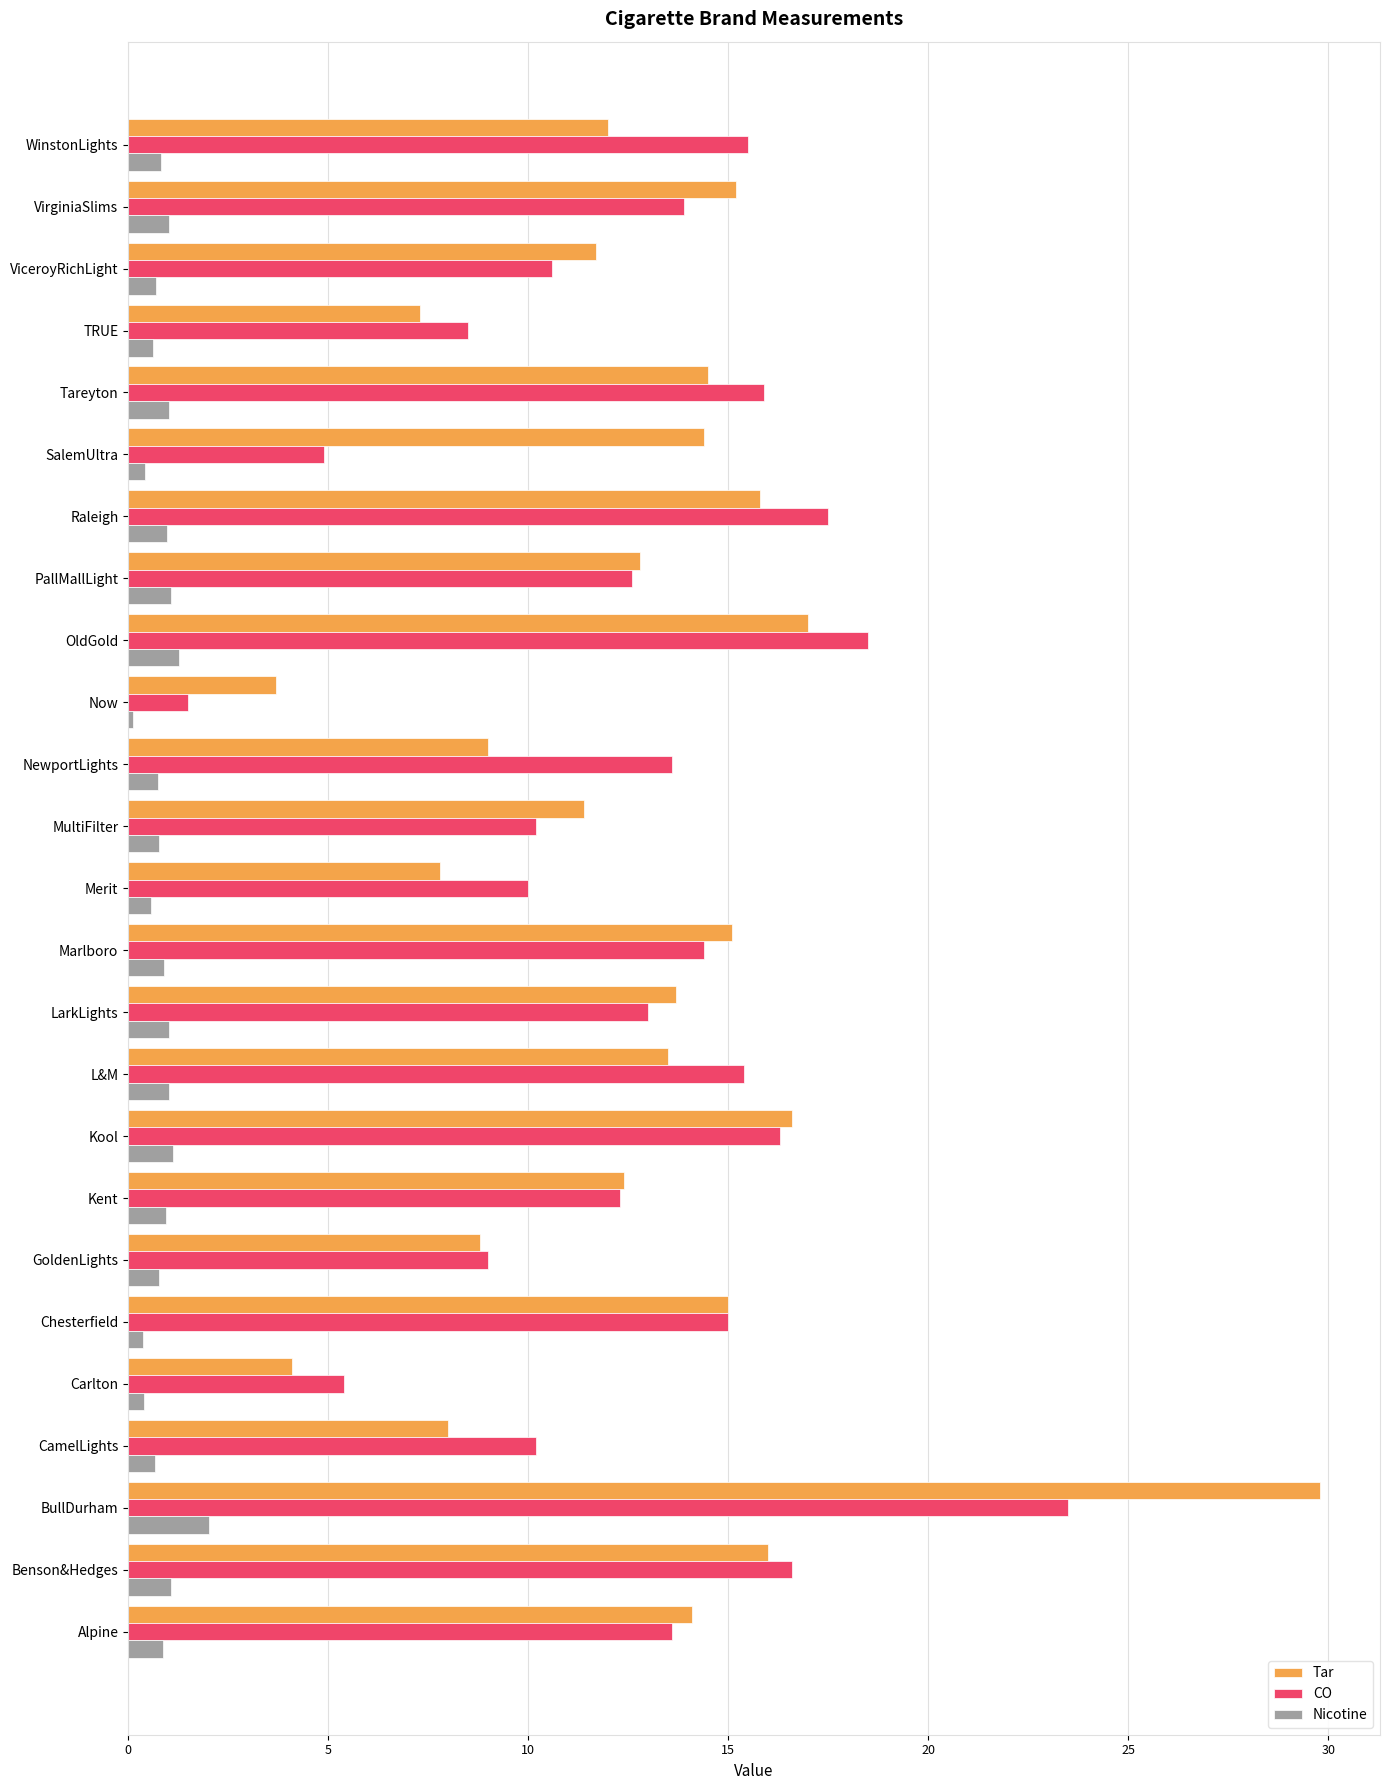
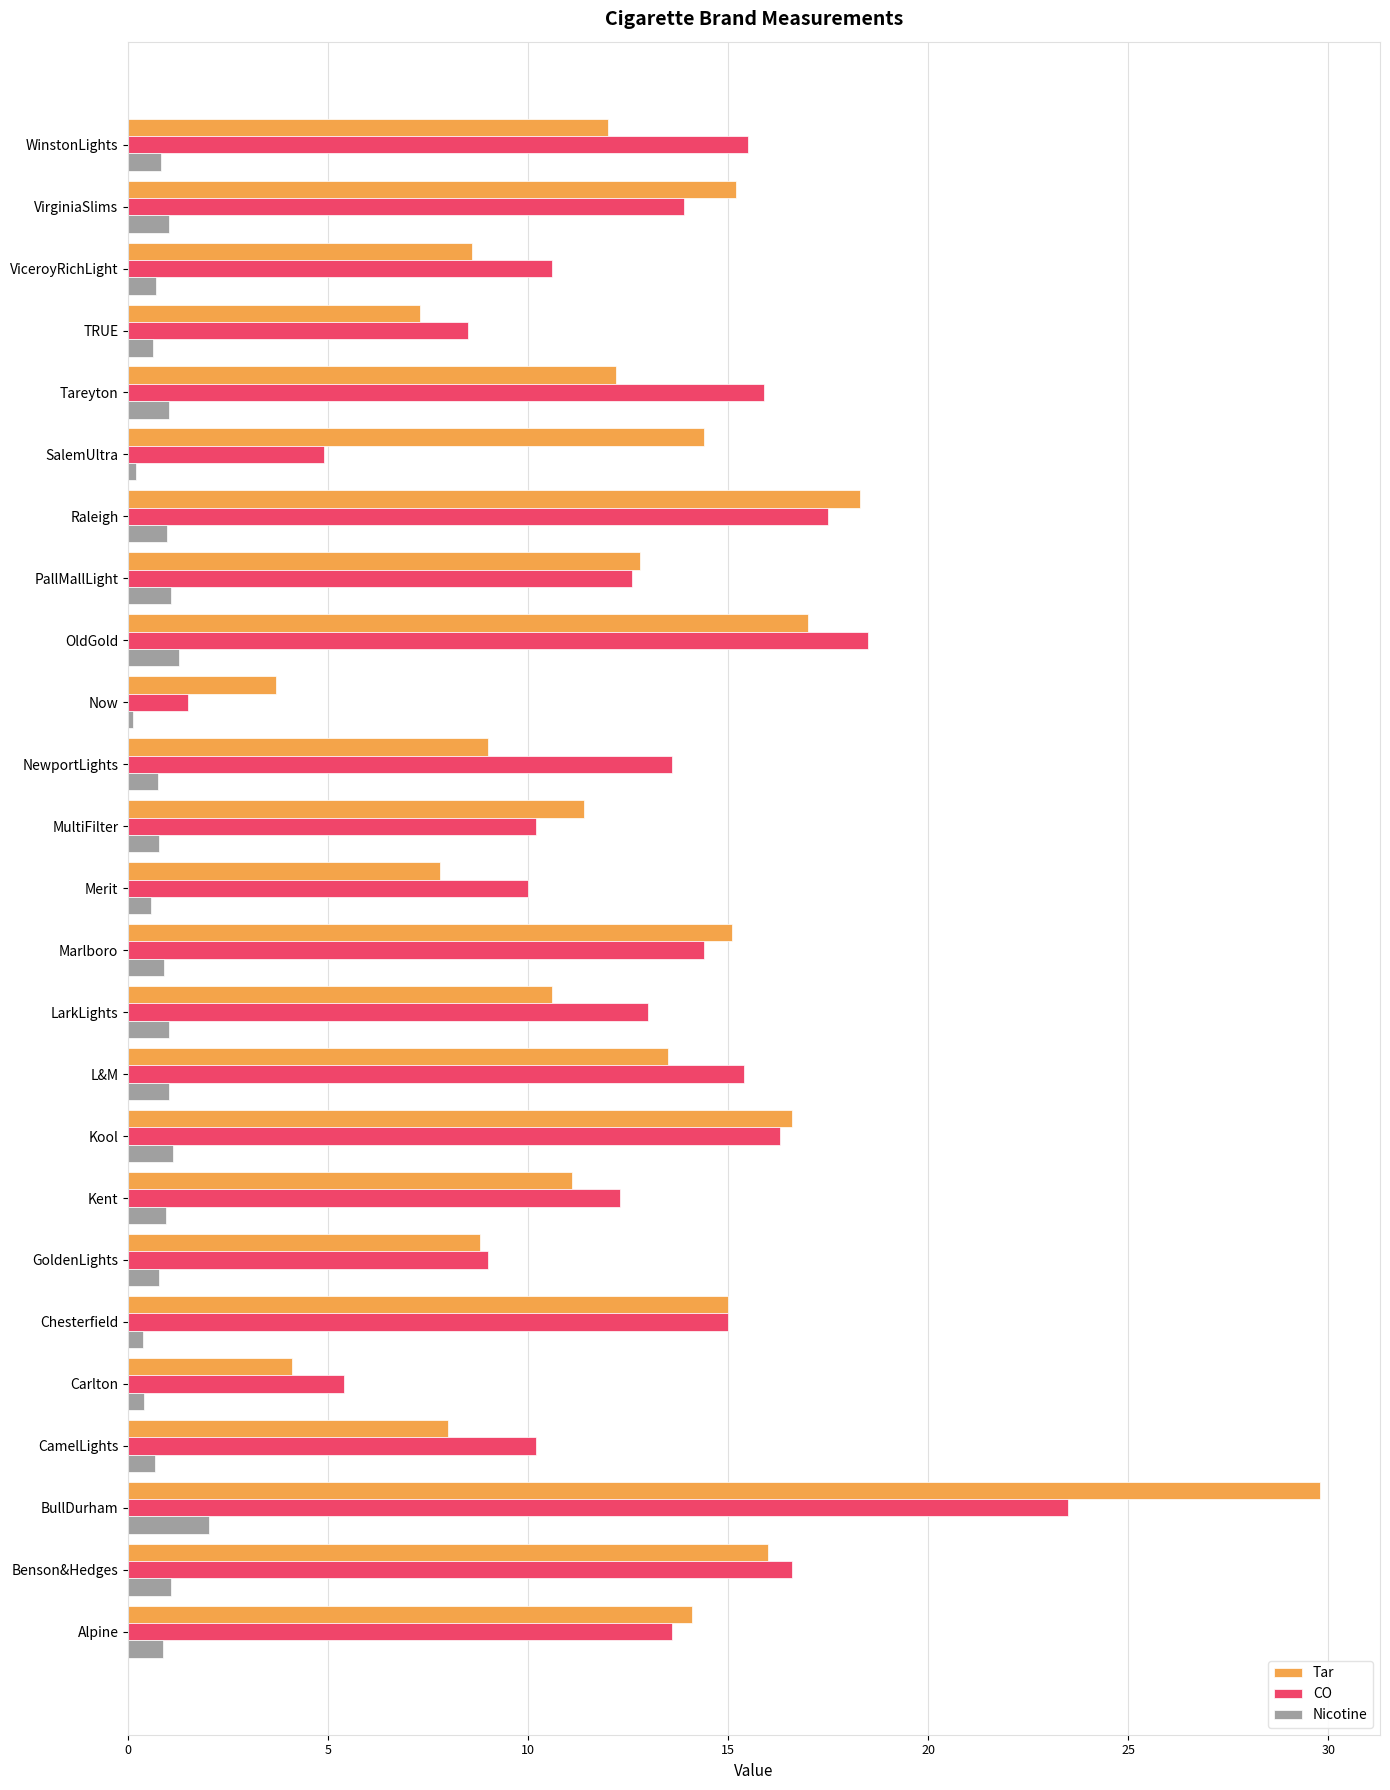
Tar, ViceroyRichLight: 11.7 -> 8.6
Tar, Tareyton: 14.5 -> 12.2
Nicotine, SalemUltra: 0.4 -> 0.2
Tar, Raleigh: 15.8 -> 18.3
Tar, LarkLights: 13.7 -> 10.6
Tar, Kent: 12.4 -> 11.1
